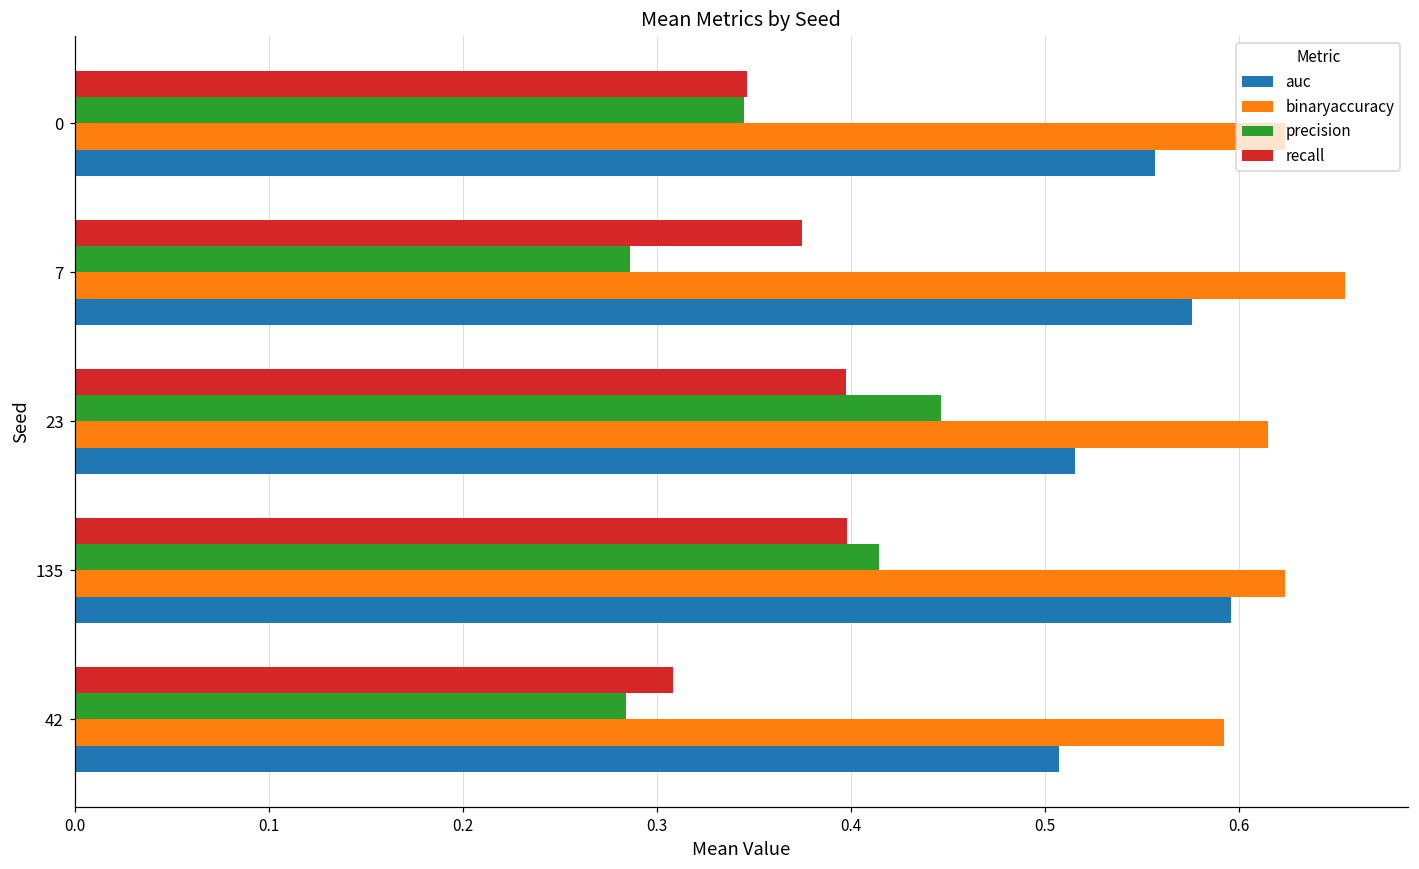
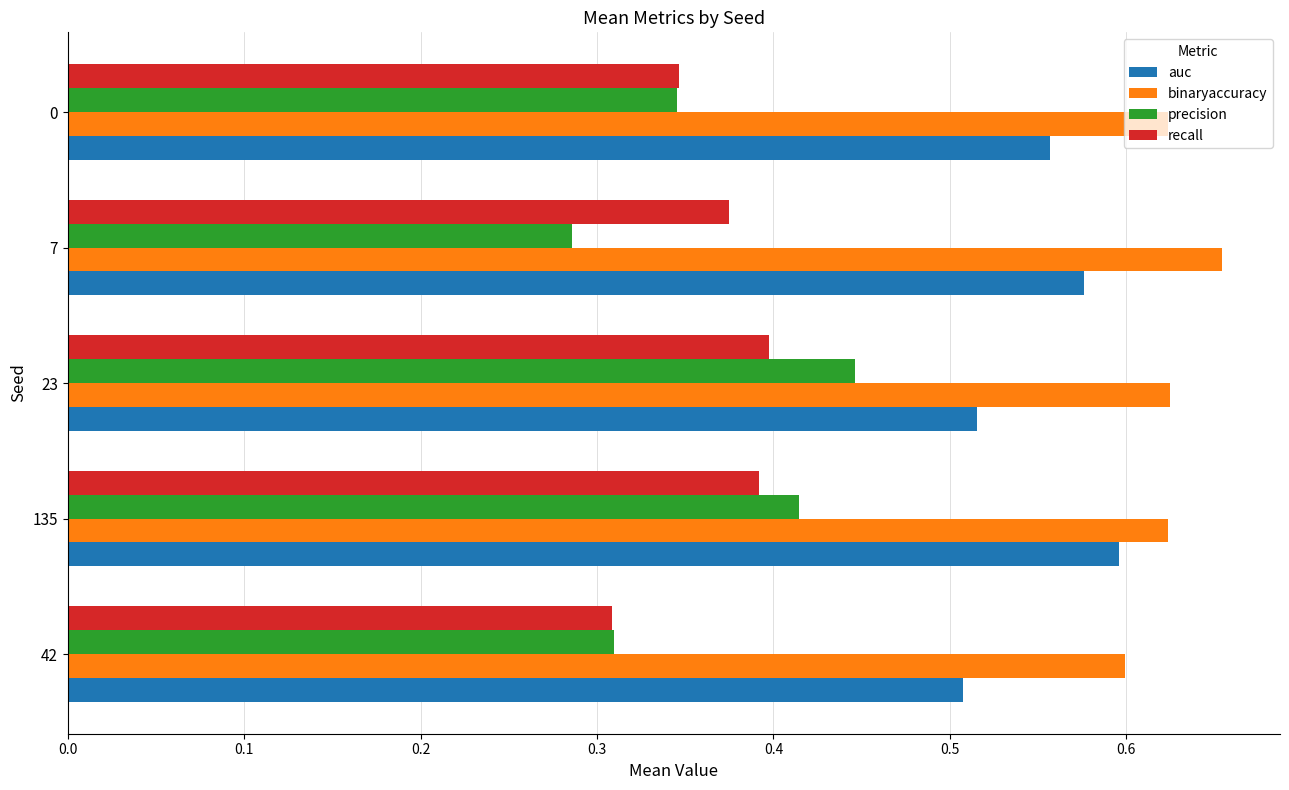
binaryaccuracy, 23: 0.615 -> 0.625
recall, 135: 0.398 -> 0.392
precision, 42: 0.284 -> 0.310
binaryaccuracy, 42: 0.592 -> 0.599
